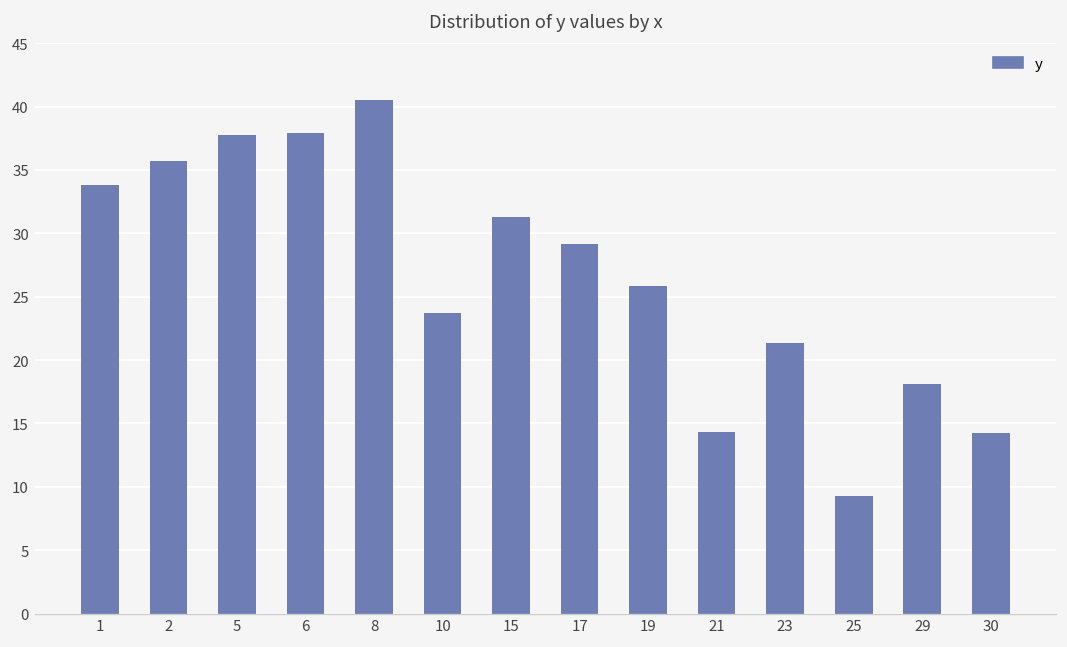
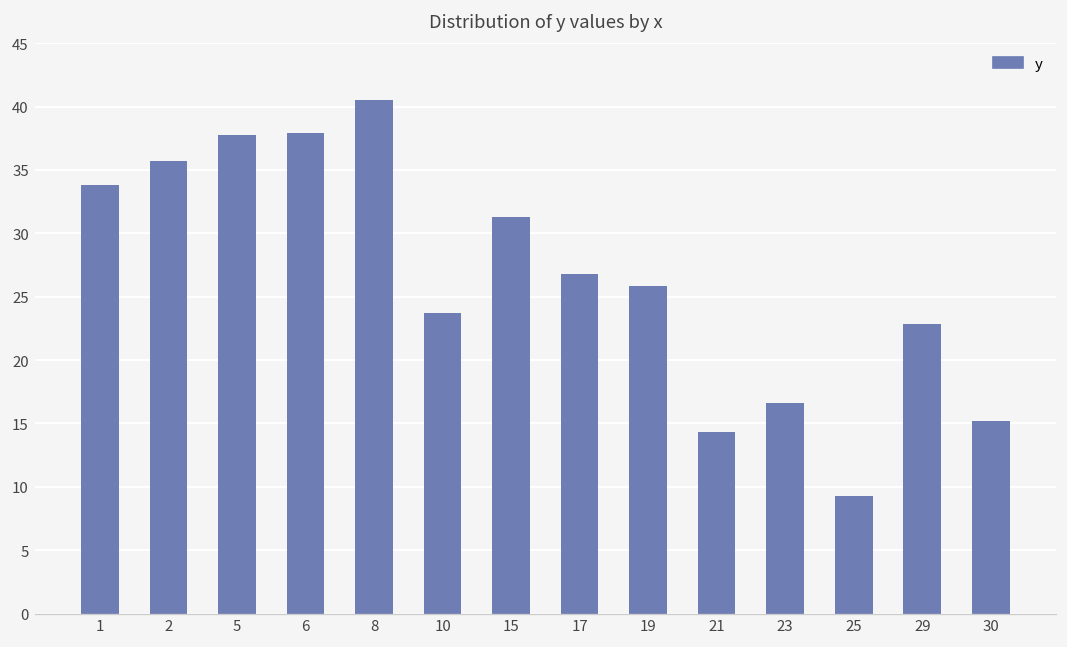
17: 29.1 -> 26.8
23: 21.3 -> 16.6
29: 18.1 -> 22.9
30: 14.2 -> 15.2
